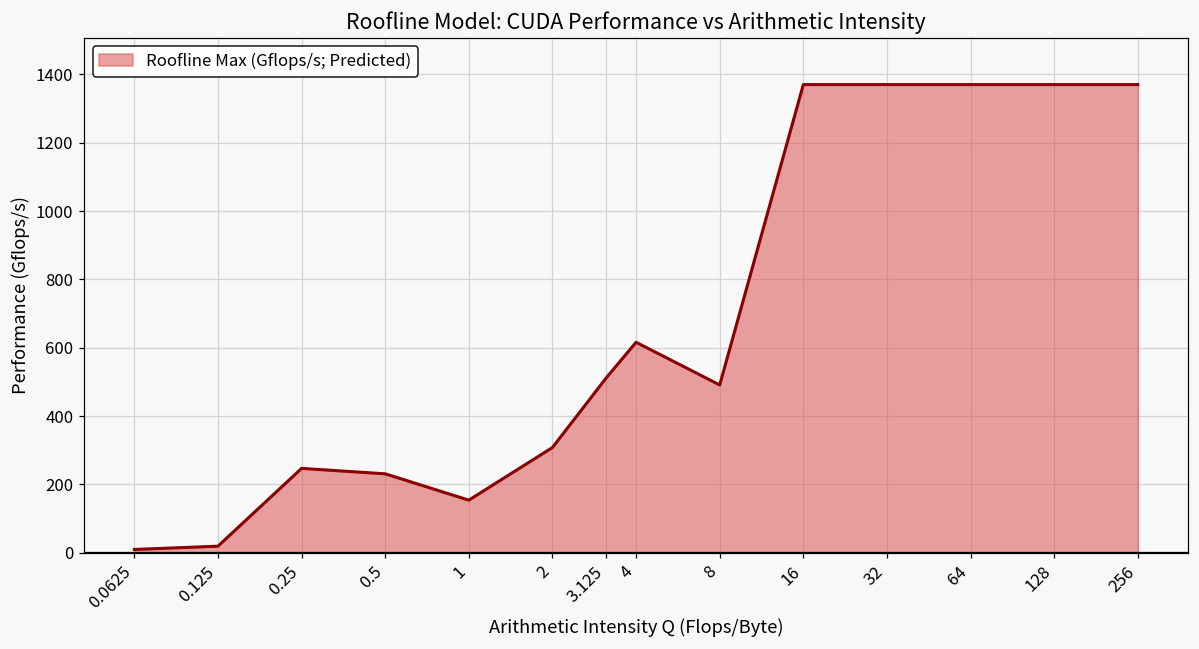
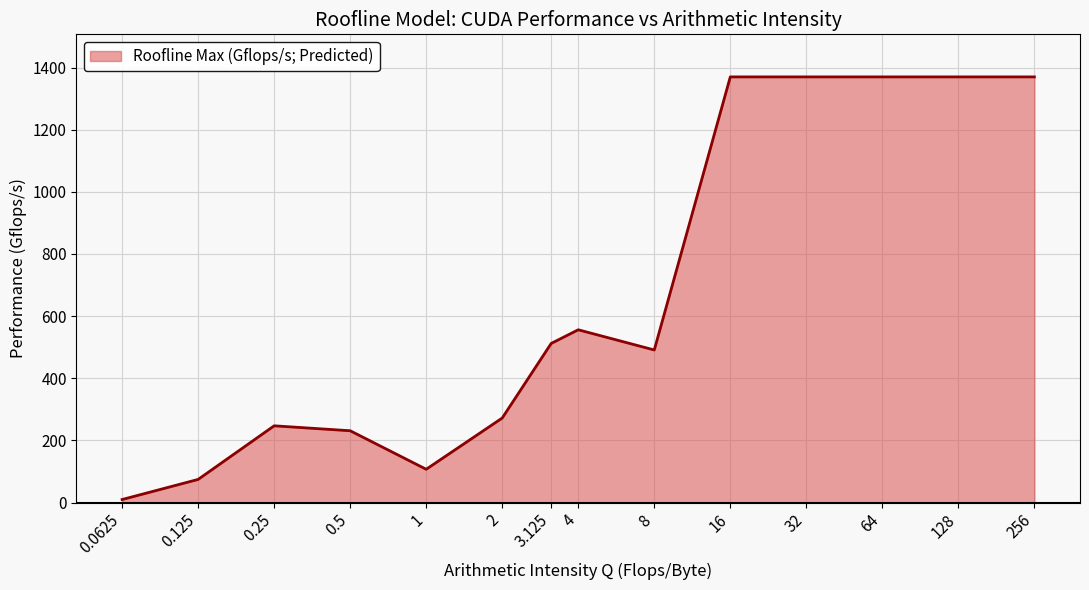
0.125: 20 -> 70
1: 150 -> 110
2: 310 -> 270
4: 620 -> 560
